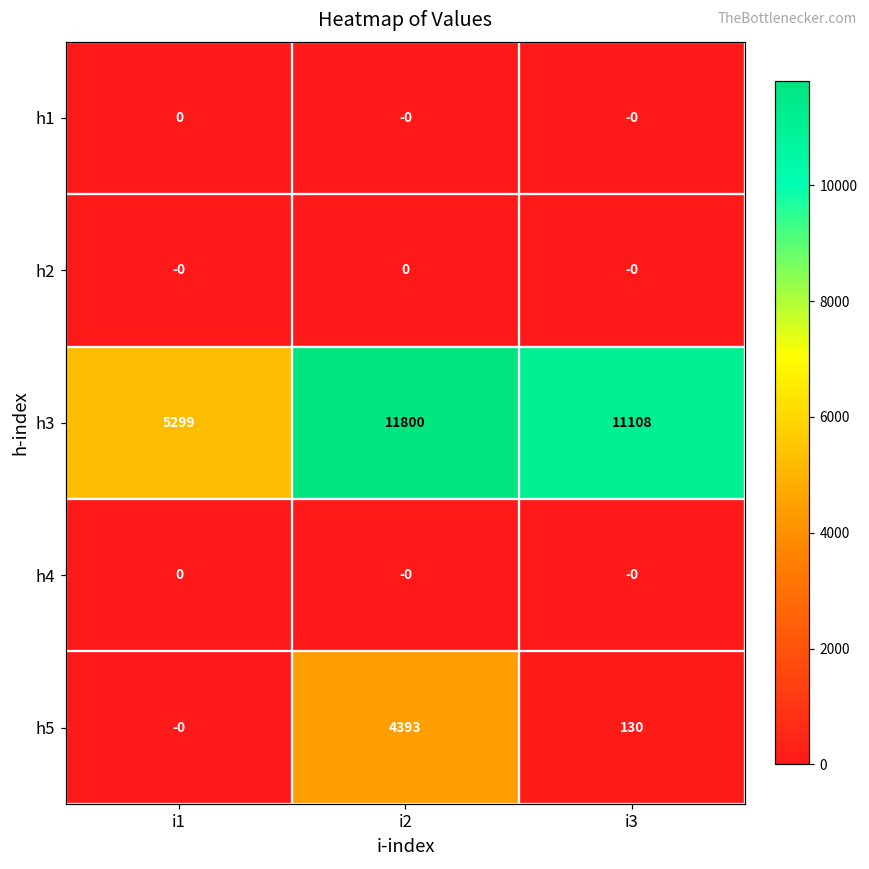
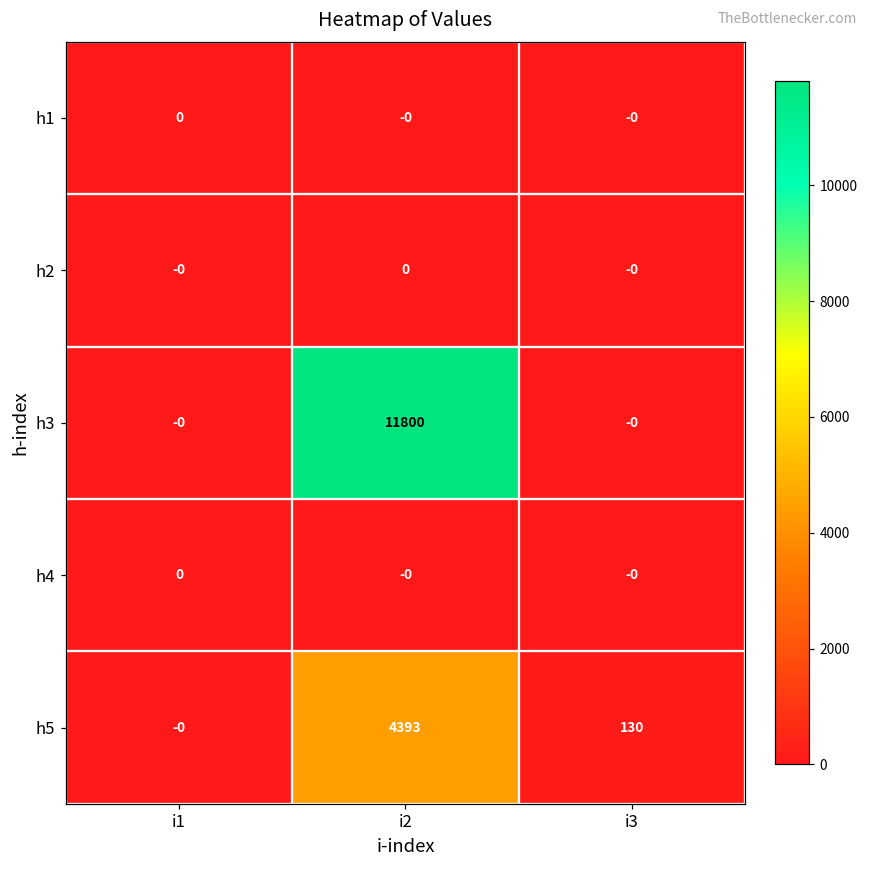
h3, i1: 5299 -> -0
h3, i3: 11108 -> -0
